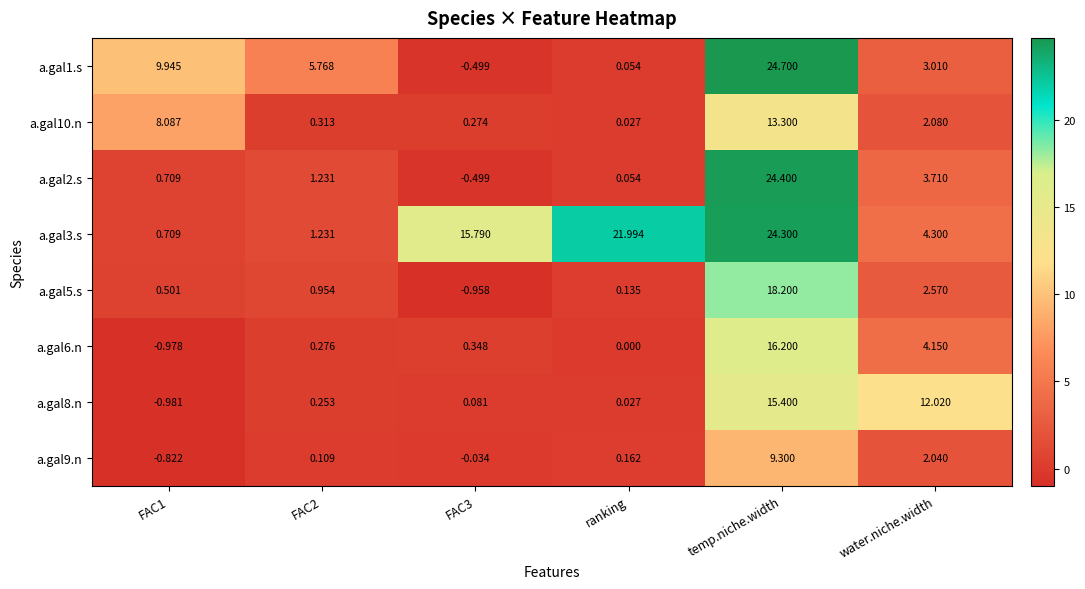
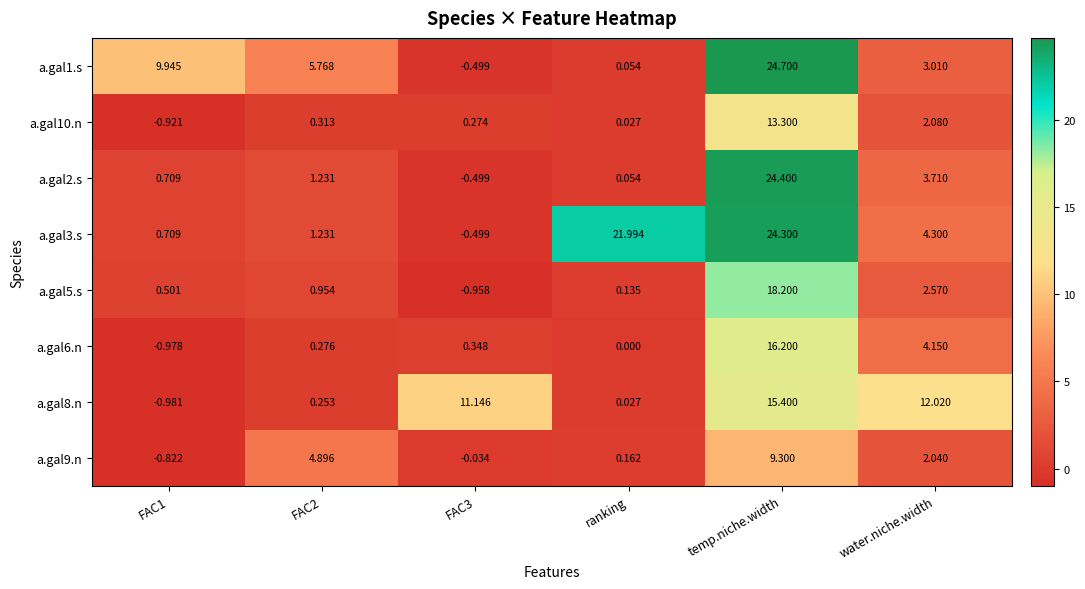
a.gal10.n, FAC1: 8.087 -> -0.921
a.gal3.s, FAC3: 15.790 -> -0.499
a.gal8.n, FAC3: 0.081 -> 11.146
a.gal9.n, FAC2: 0.109 -> 4.896
